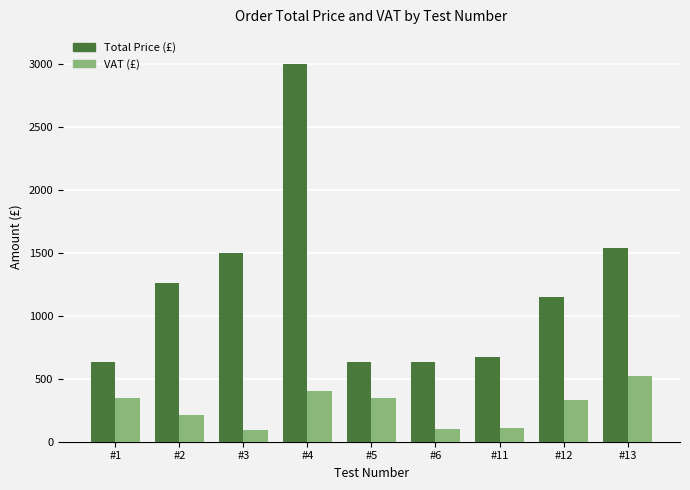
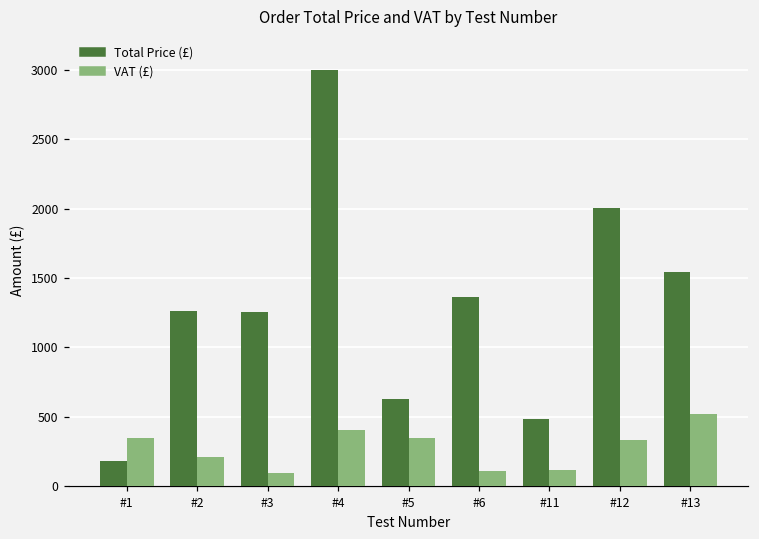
Total Price (£), #1: 630 -> 180
Total Price (£), #3: 1500 -> 1250
Total Price (£), #6: 630 -> 1360
Total Price (£), #11: 670 -> 480
Total Price (£), #12: 1150 -> 2010
